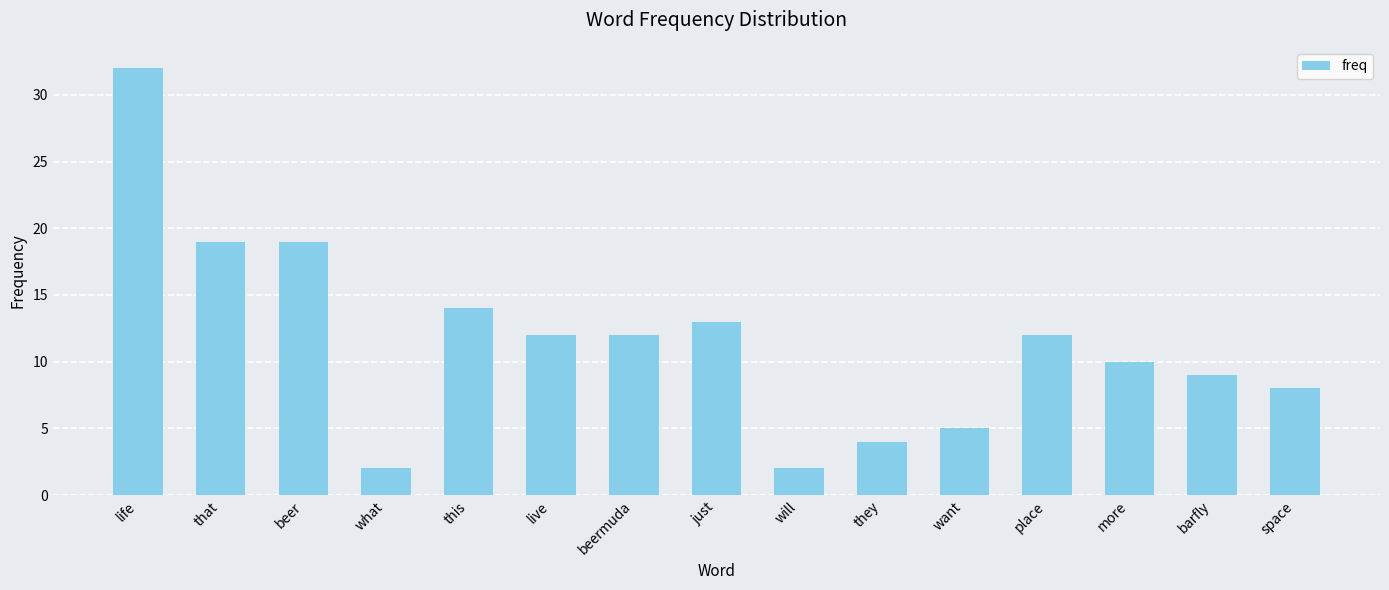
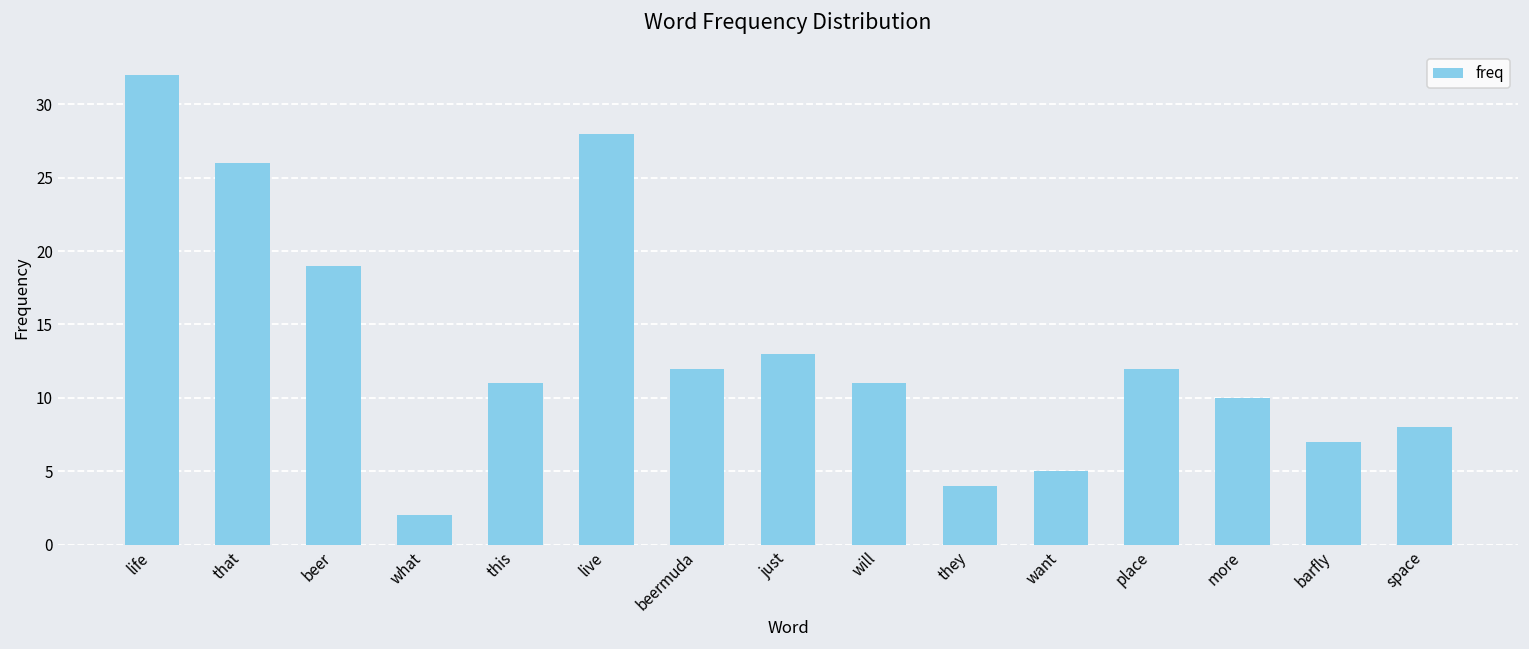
that: 19 -> 26
this: 14 -> 11
live: 12 -> 28
will: 2 -> 11
barfly: 9 -> 7
